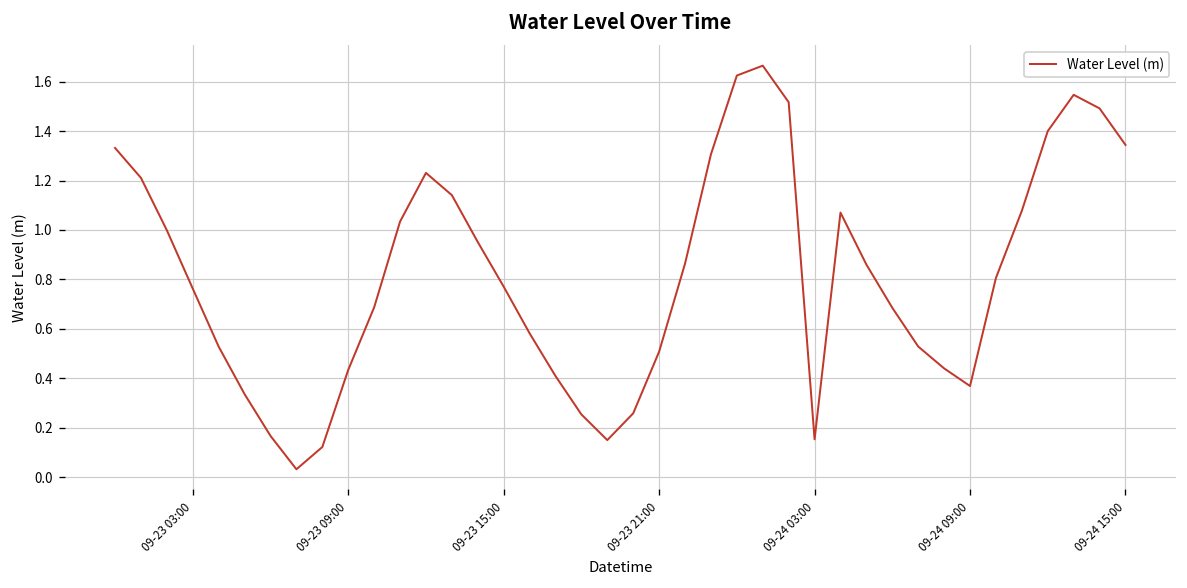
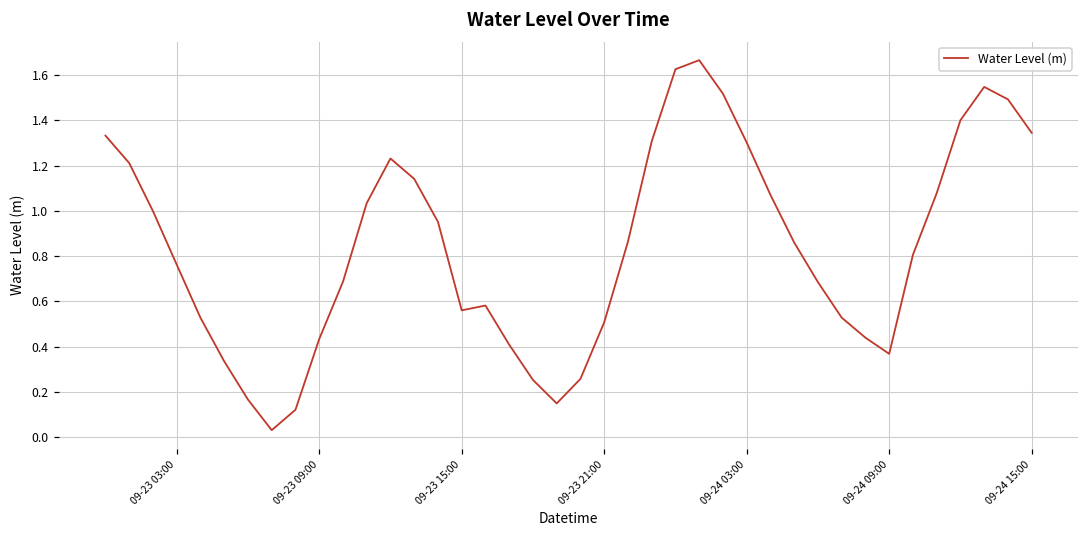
09-23 15:00: 0.77 -> 0.56
09-24 03:00: 0.15 -> 1.30
